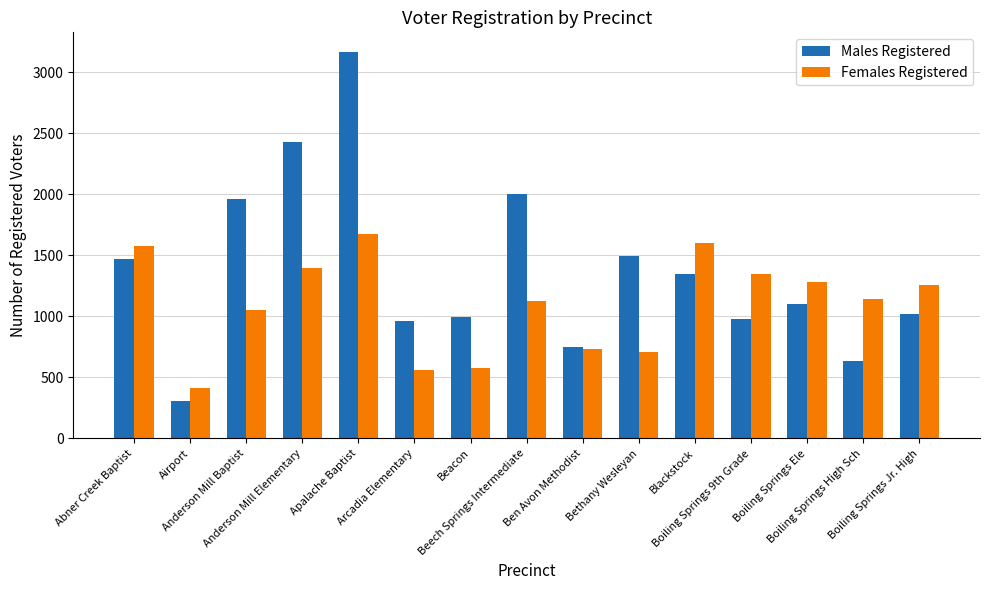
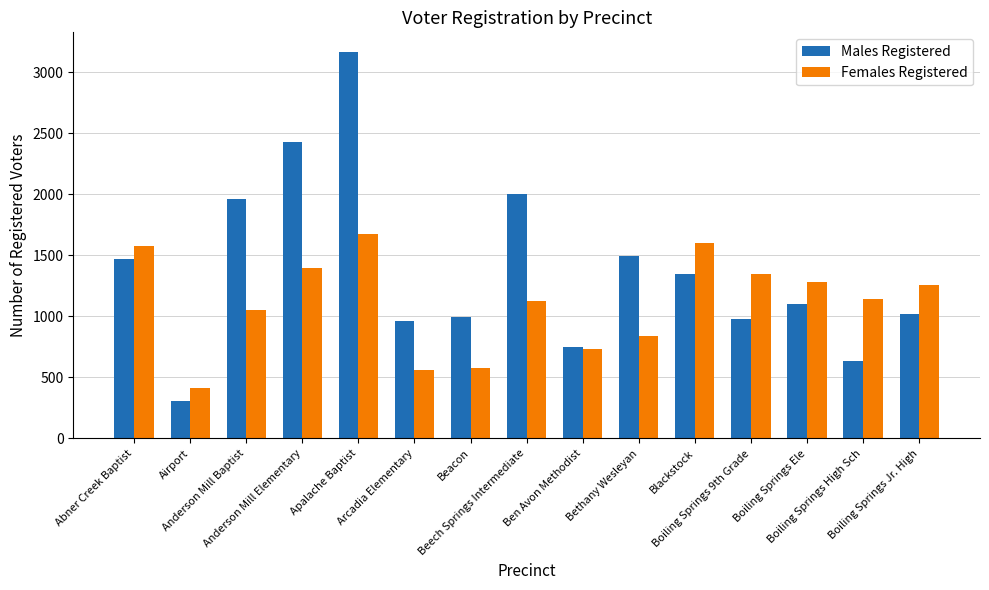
Females Registered, Bethany Wesleyan: 710 -> 840
